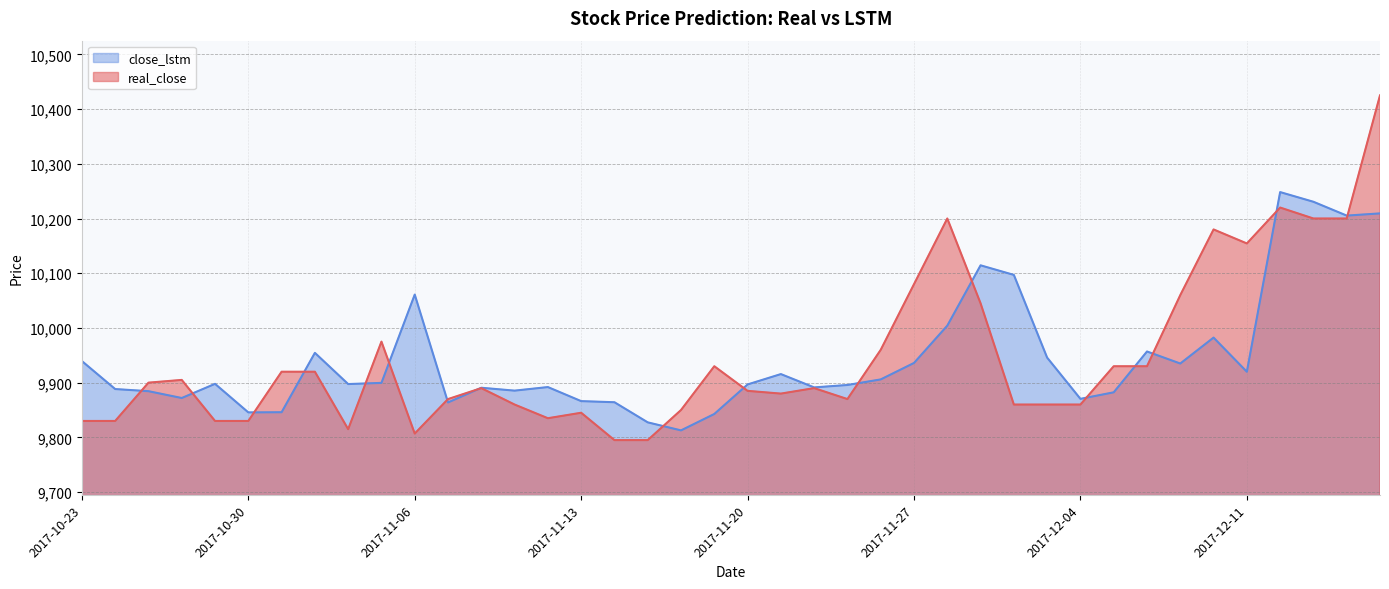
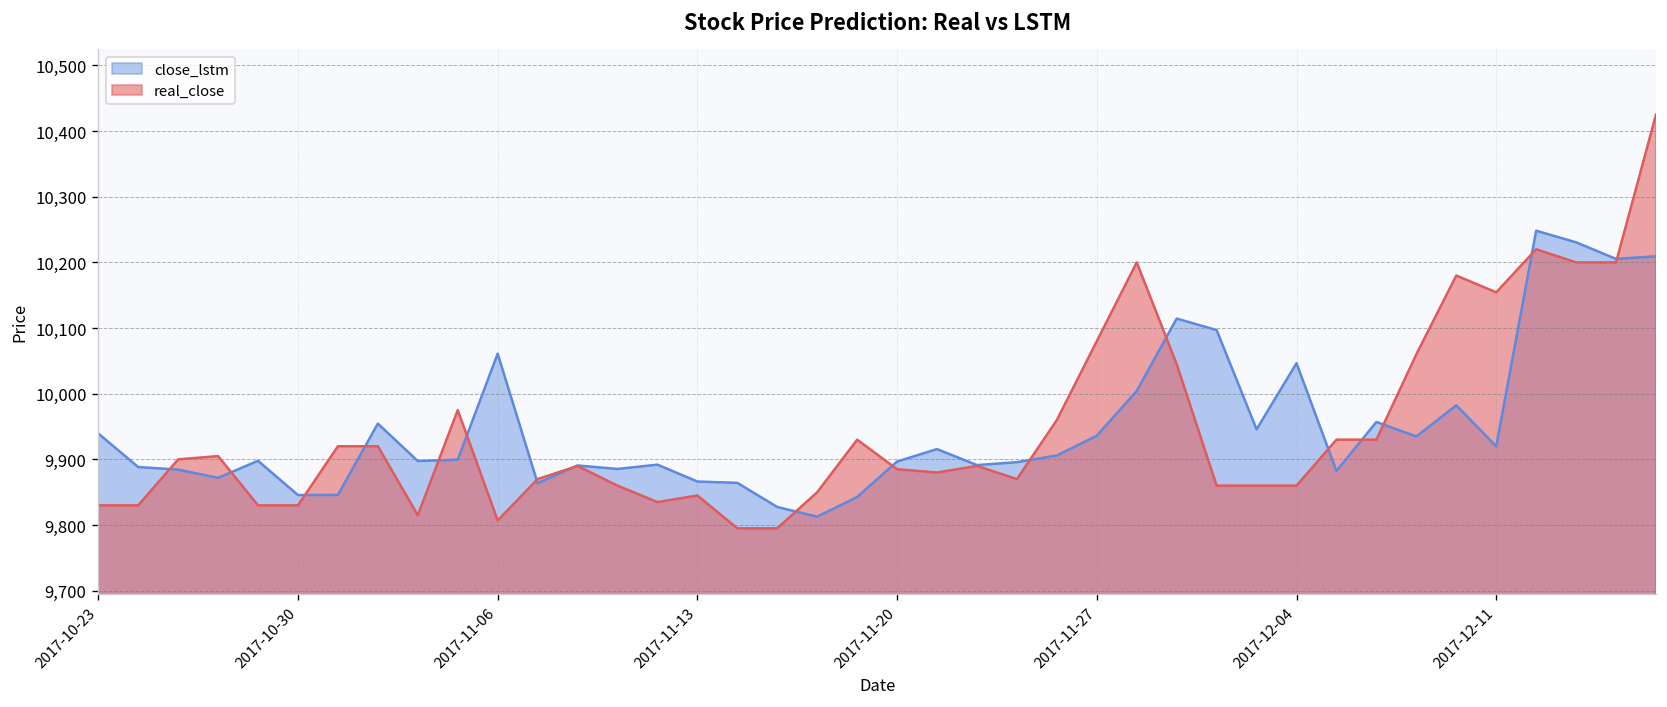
close_lstm, 2017-12-04: 9,870 -> 10,050
